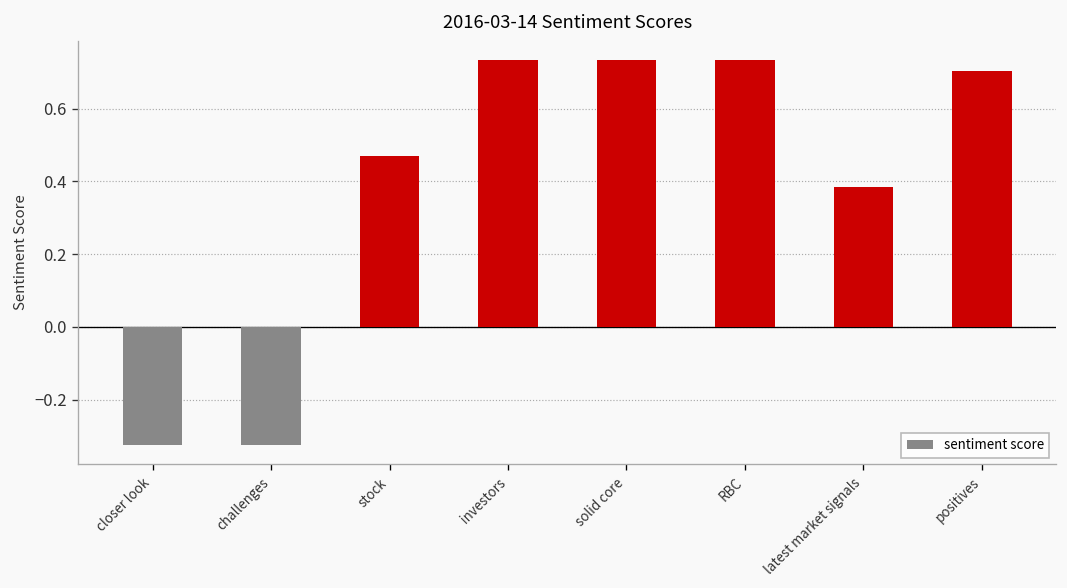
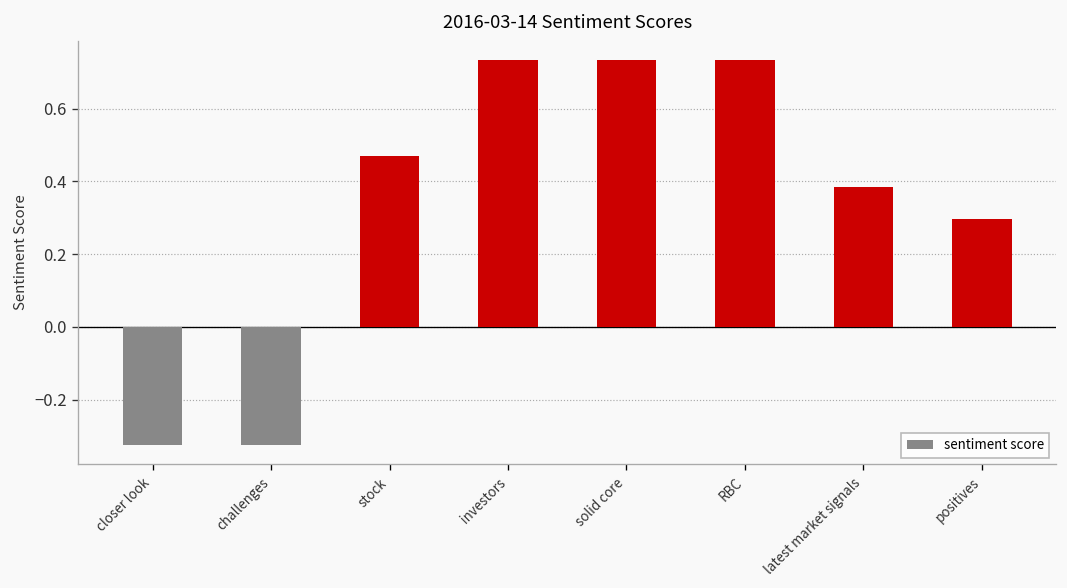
positives: 0.70 -> 0.30
